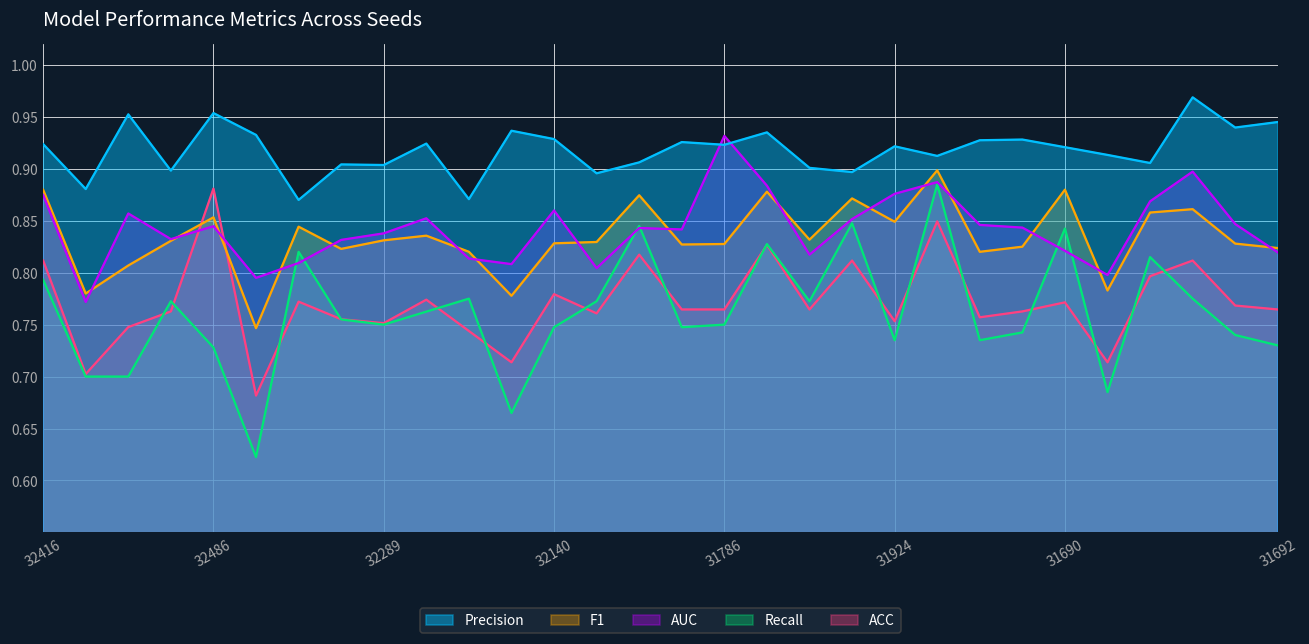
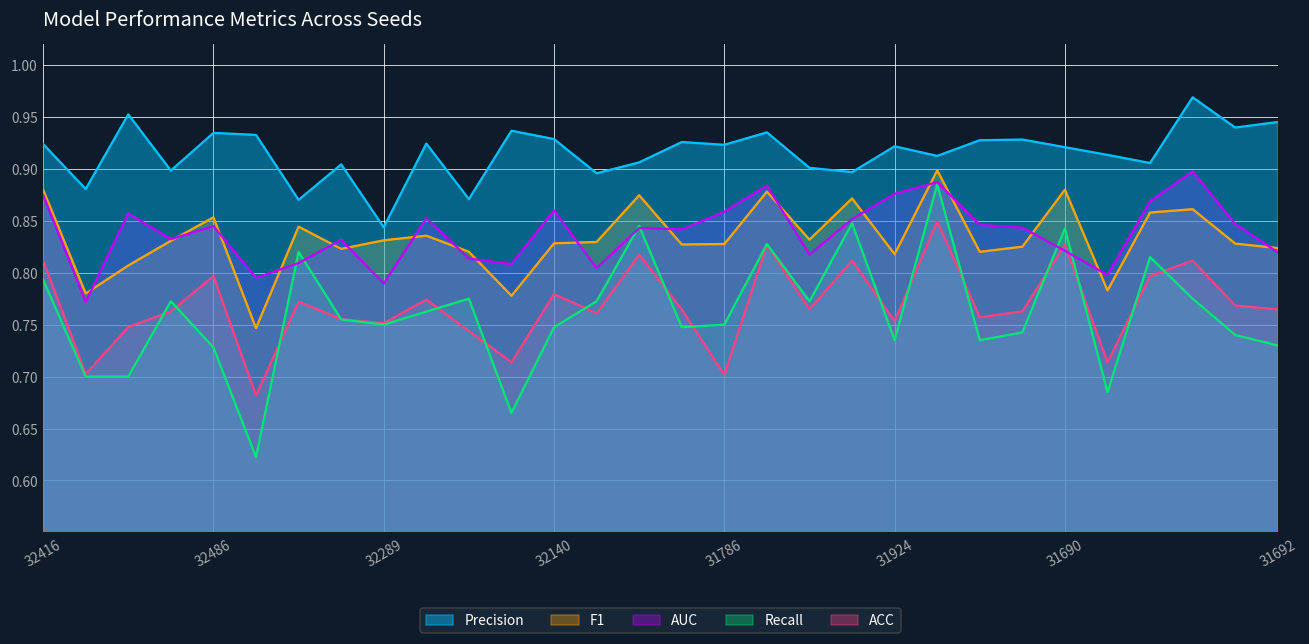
Precision, 32486: 0.95 -> 0.93
ACC, 32486: 0.88 -> 0.80
Precision, 32289: 0.90 -> 0.84
AUC, 32289: 0.84 -> 0.79
AUC, 31786: 0.93 -> 0.86
ACC, 31786: 0.76 -> 0.70
F1, 31924: 0.85 -> 0.82
ACC, 31690: 0.77 -> 0.83
